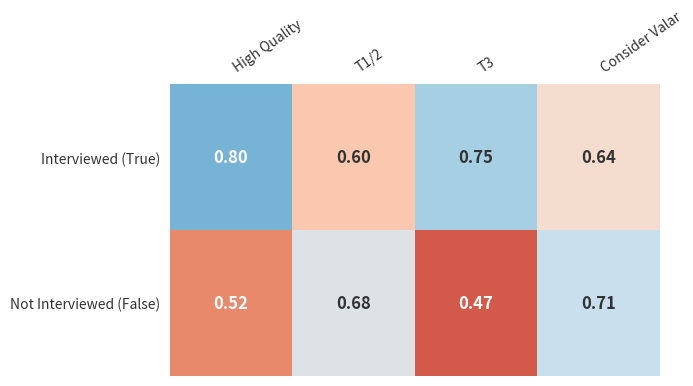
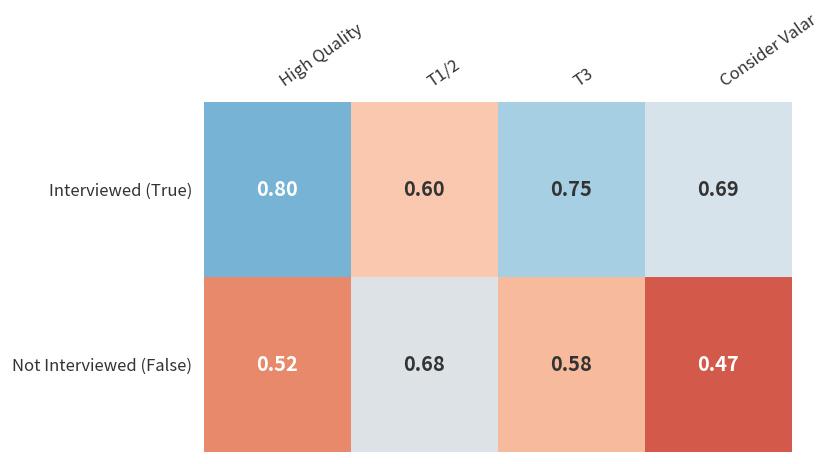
Interviewed (True), Consider Valar: 0.64 -> 0.69
Not Interviewed (False), T3: 0.47 -> 0.58
Not Interviewed (False), Consider Valar: 0.71 -> 0.47
